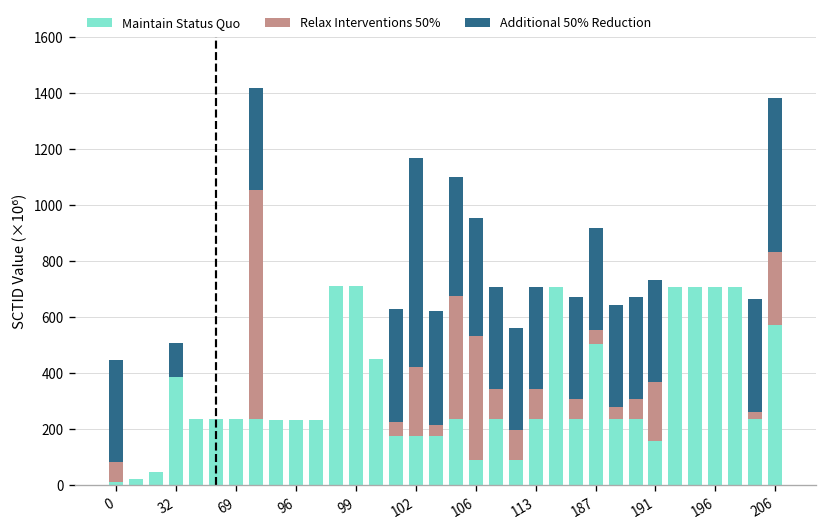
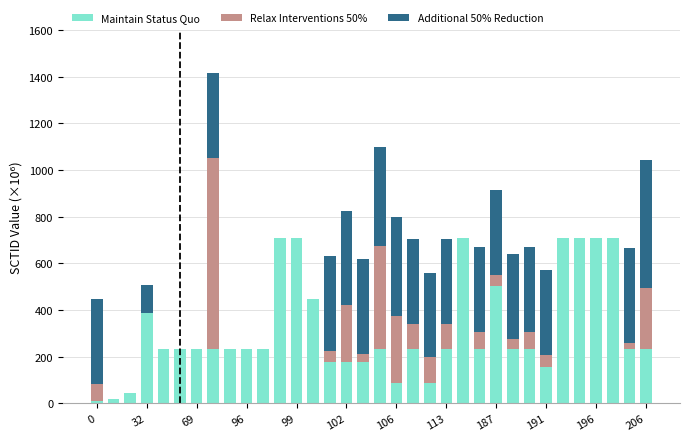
Additional 50% Reduction, 102: 750 -> 410
Relax Interventions 50%, 106: 440 -> 290
Relax Interventions 50%, 191: 210 -> 50
Maintain Status Quo, 206: 570 -> 230
